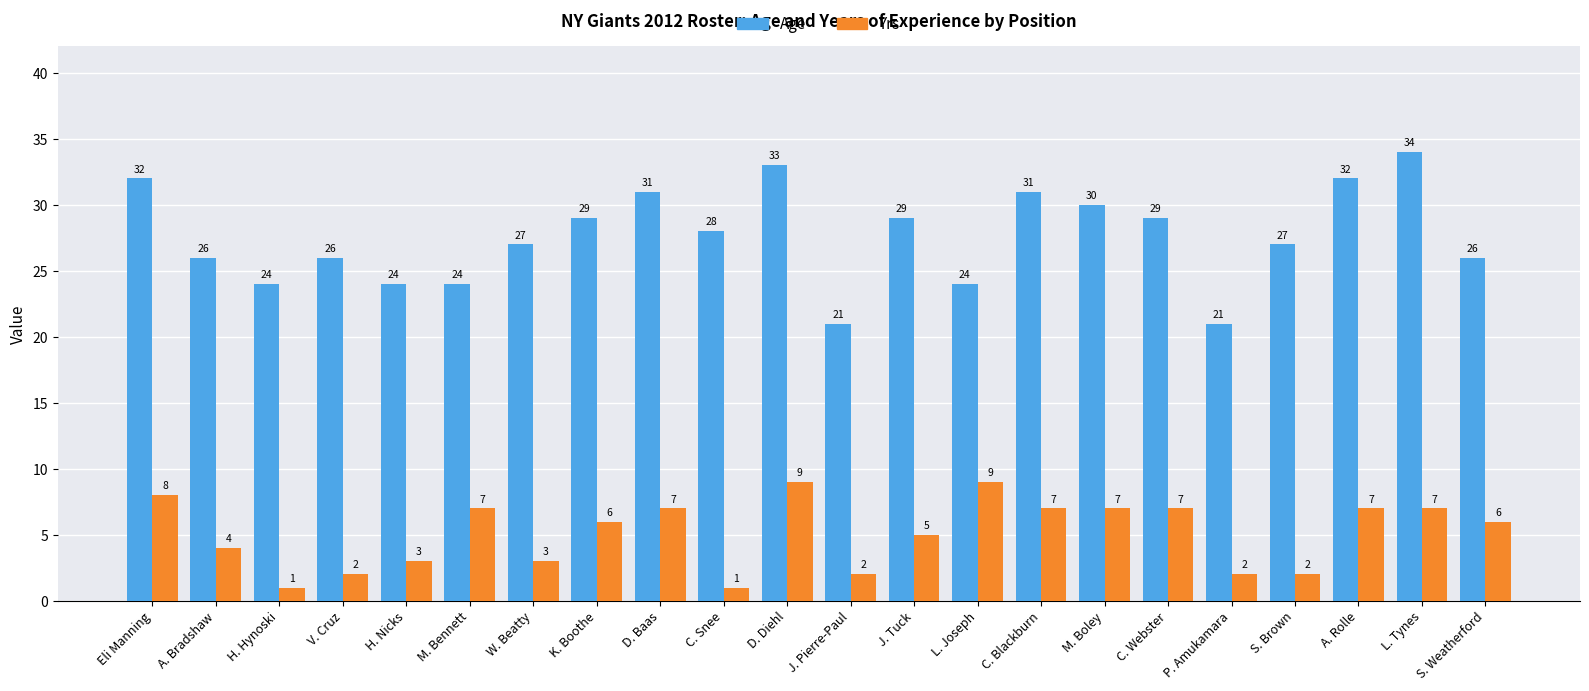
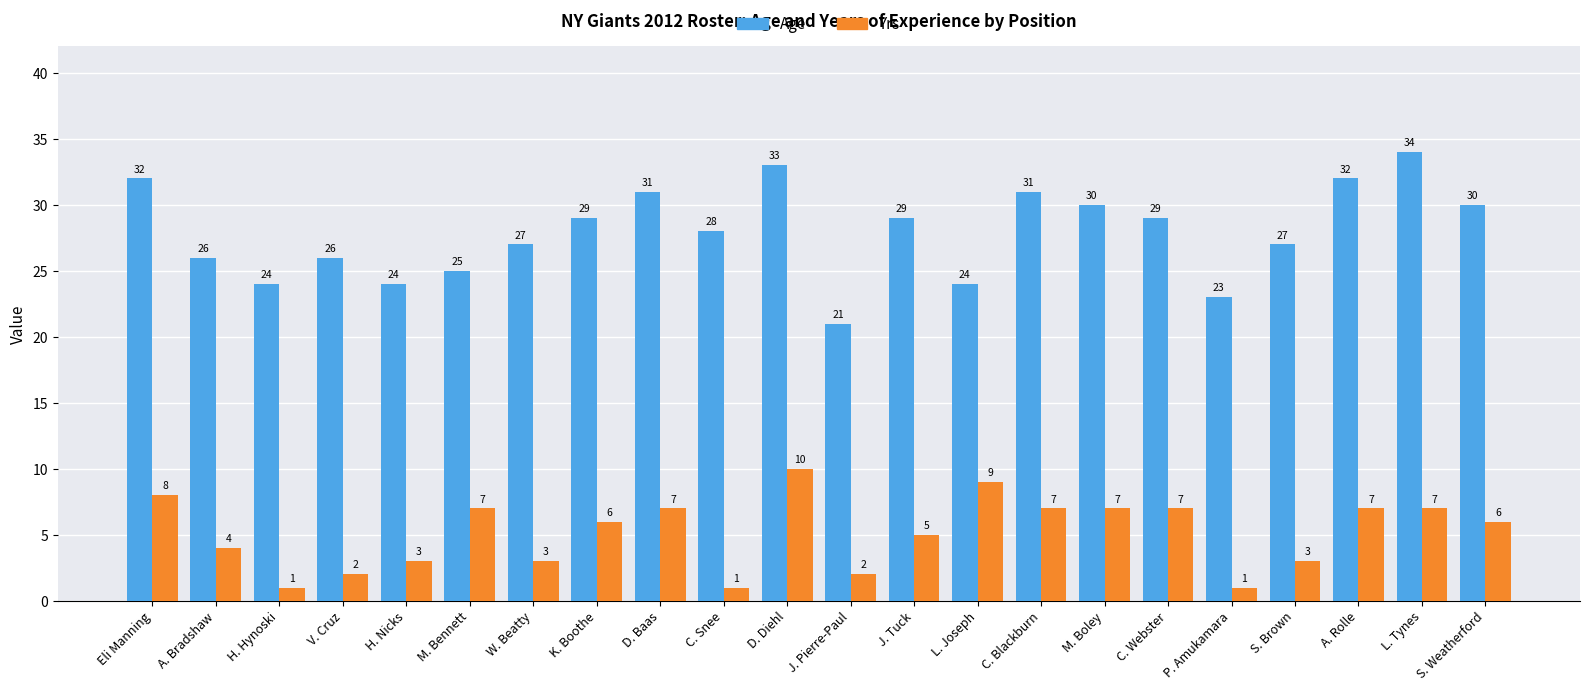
Age, M. Bennett: 24 -> 25
Yrs, D. Diehl: 9 -> 10
Age, P. Amukamara: 21 -> 23
Yrs, P. Amukamara: 2 -> 1
Yrs, S. Brown: 2 -> 3
Age, S. Weatherford: 26 -> 30
